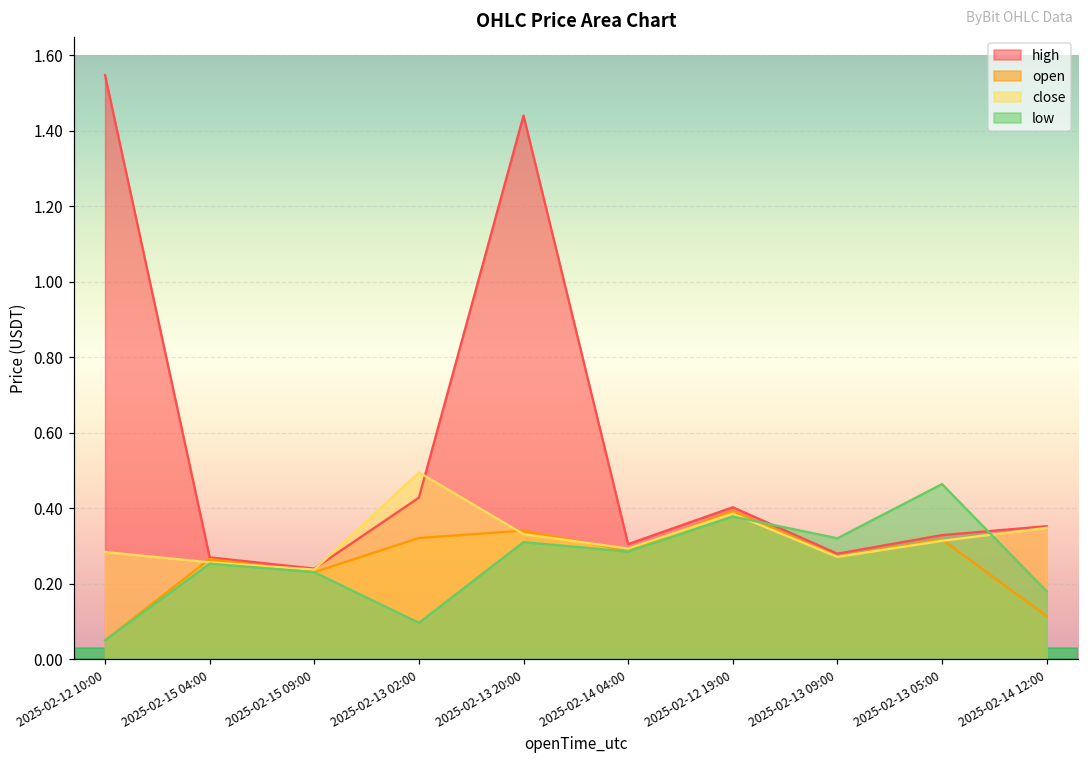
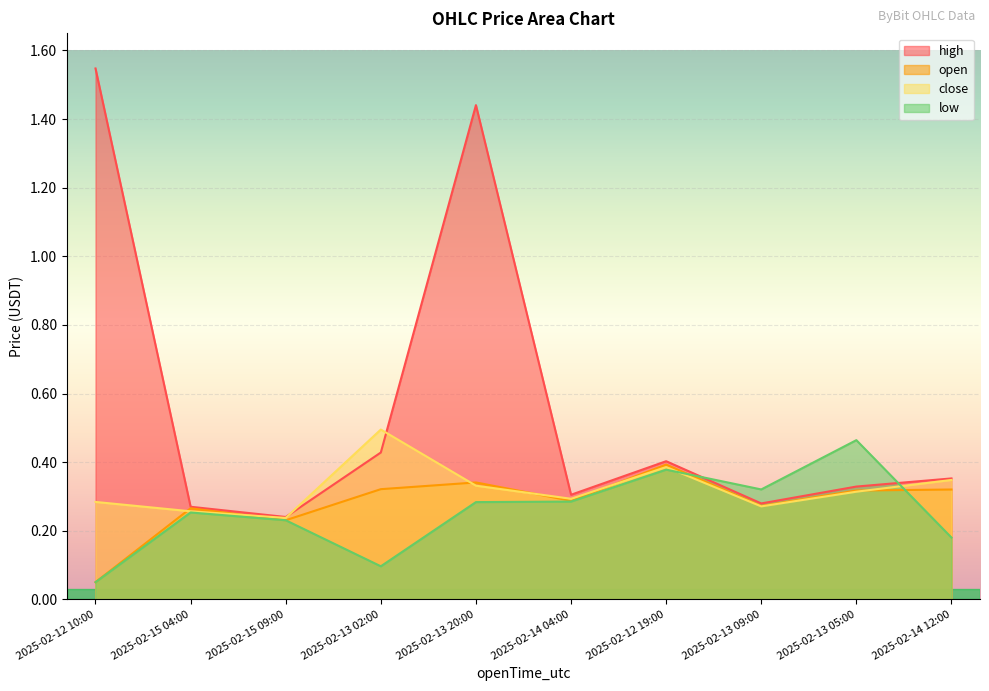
low, 2025-02-13 20:00: 0.31 -> 0.28
open, 2025-02-14 12:00: 0.11 -> 0.32
